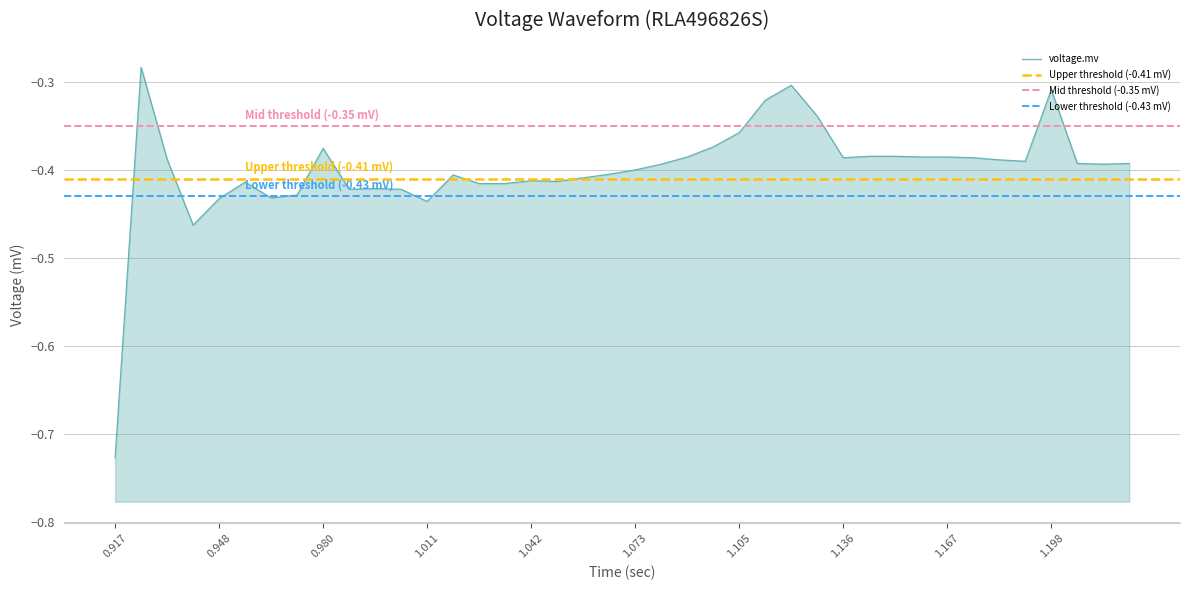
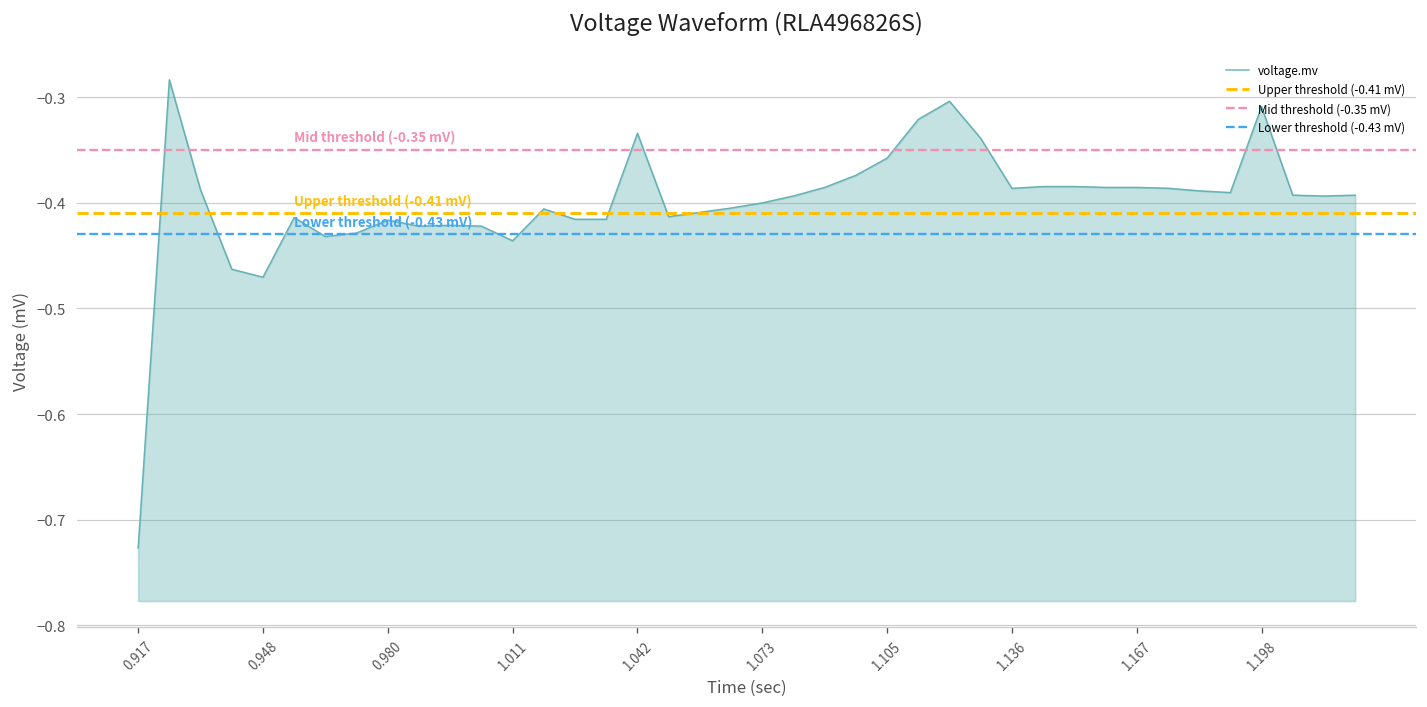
0.948: -0.43 -> -0.47
0.980: -0.38 -> -0.42
1.042: -0.41 -> -0.33
